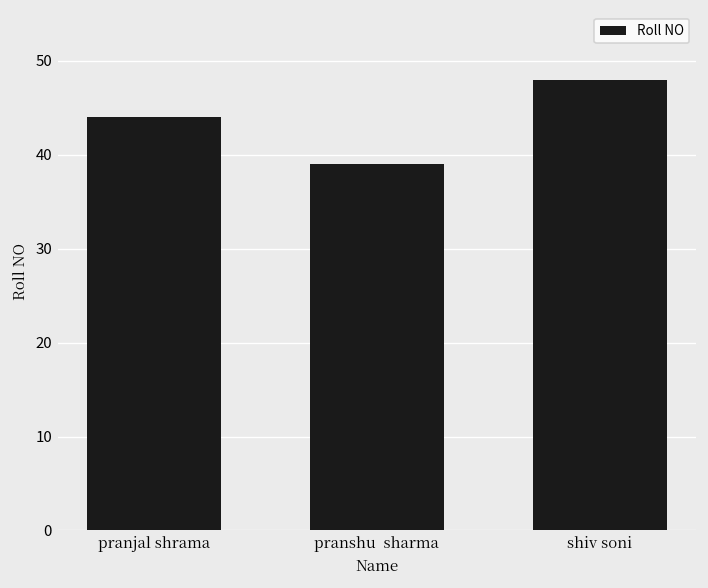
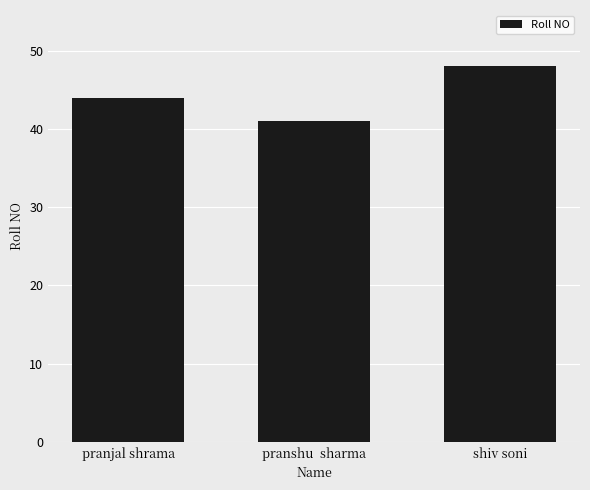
pranshu sharma: 39 -> 41
